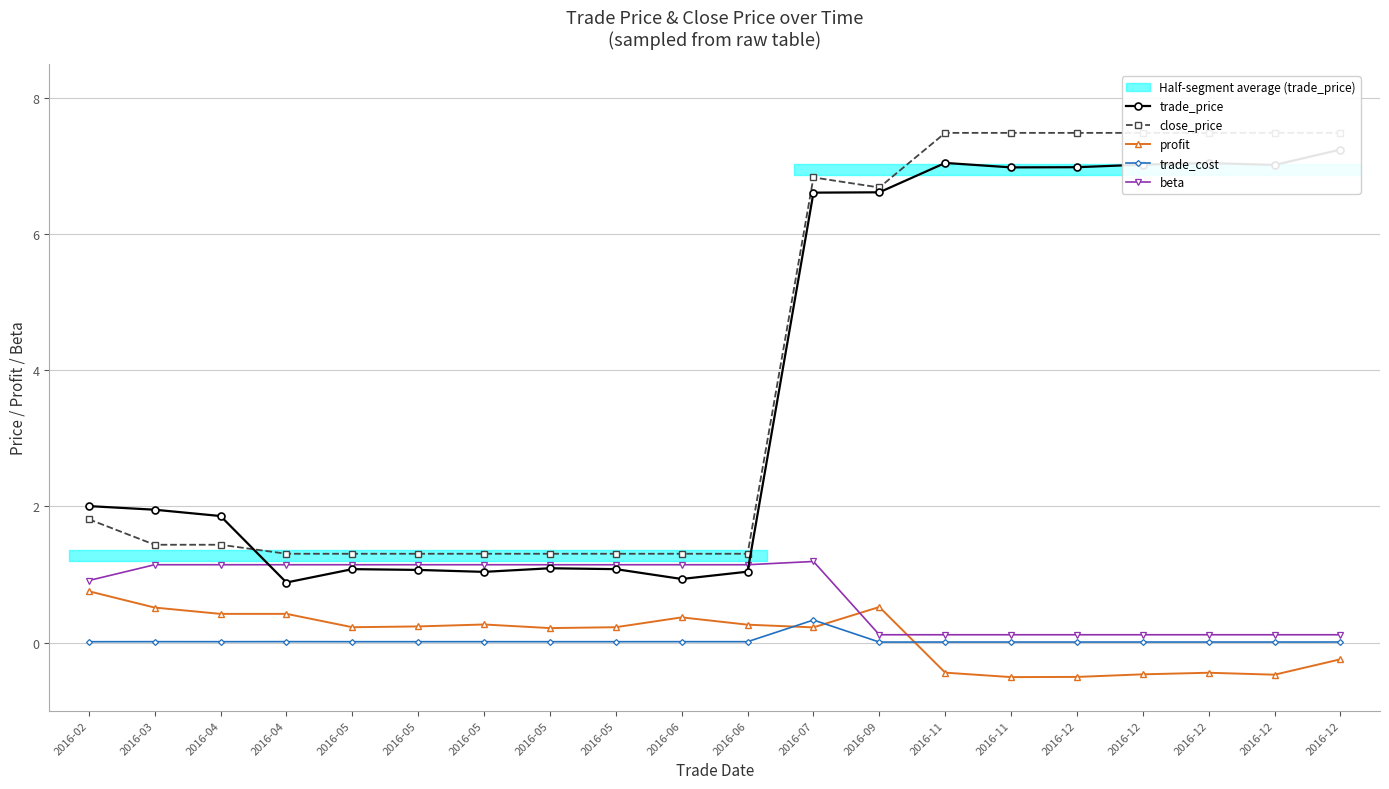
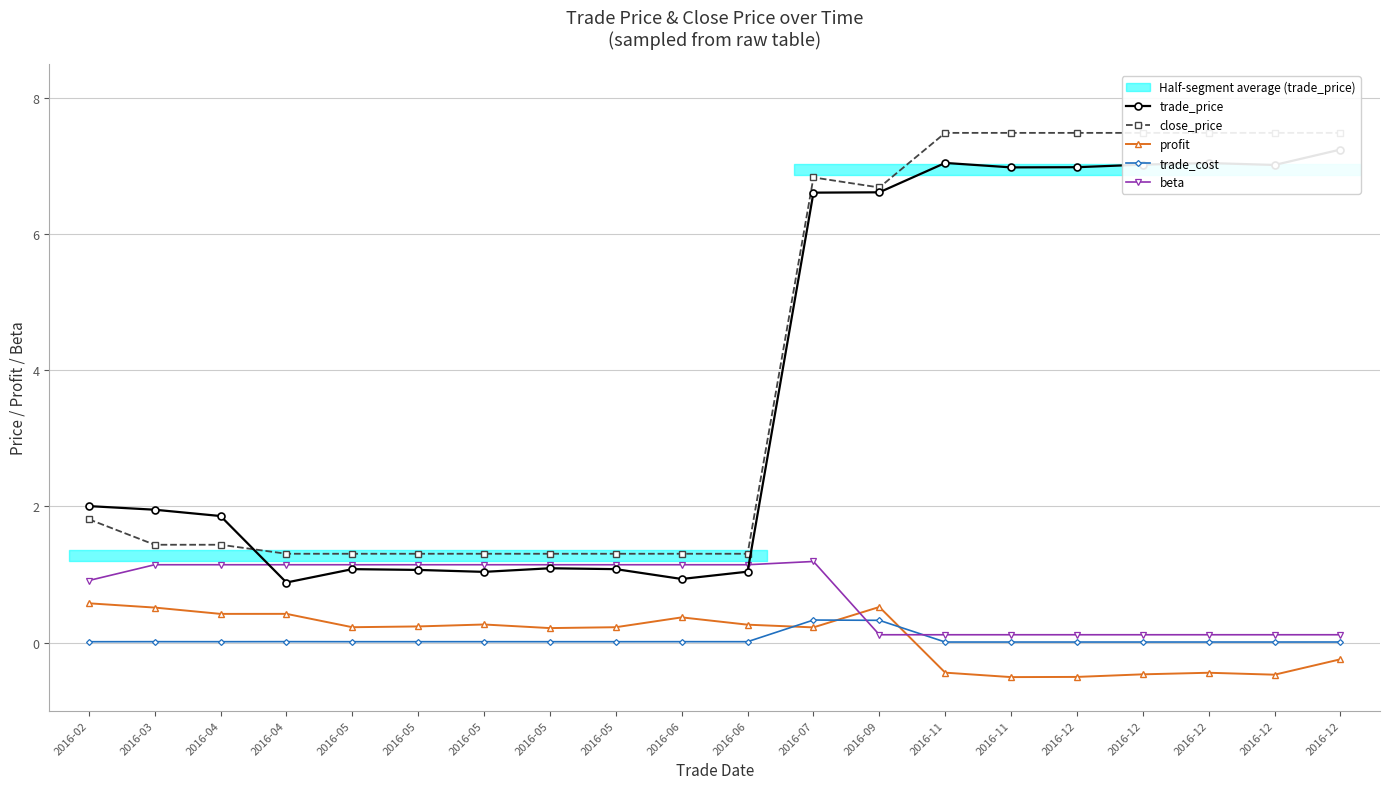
profit, 2016-02: 0.8 -> 0.6
trade_cost, 2016-09: 0.0 -> 0.3
